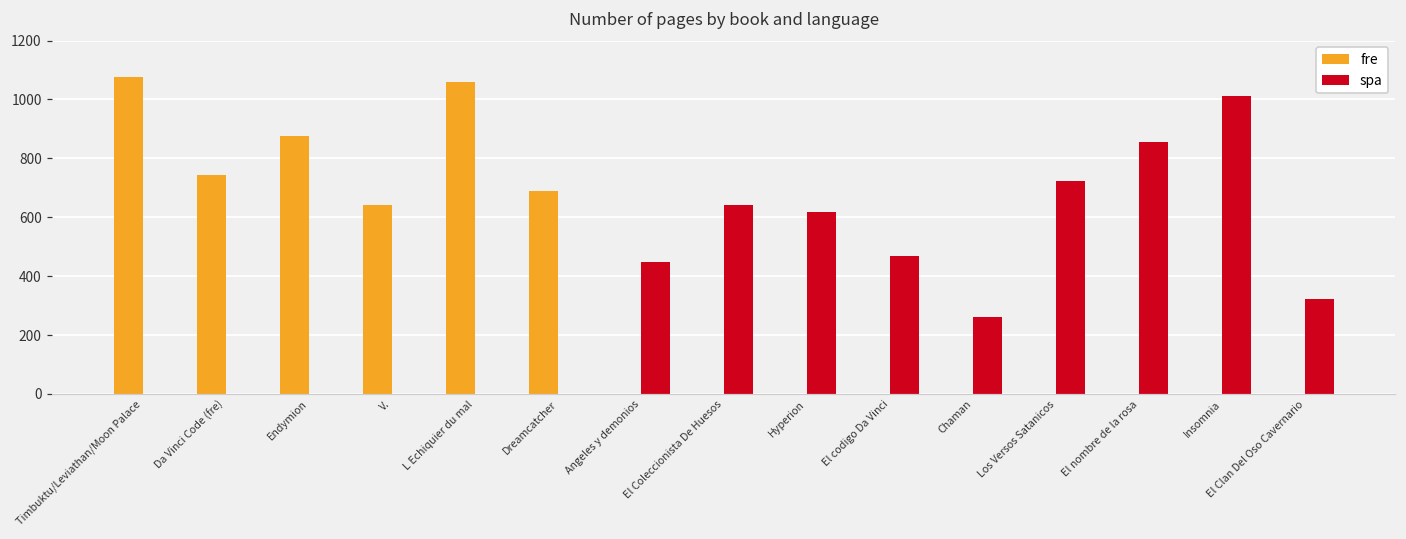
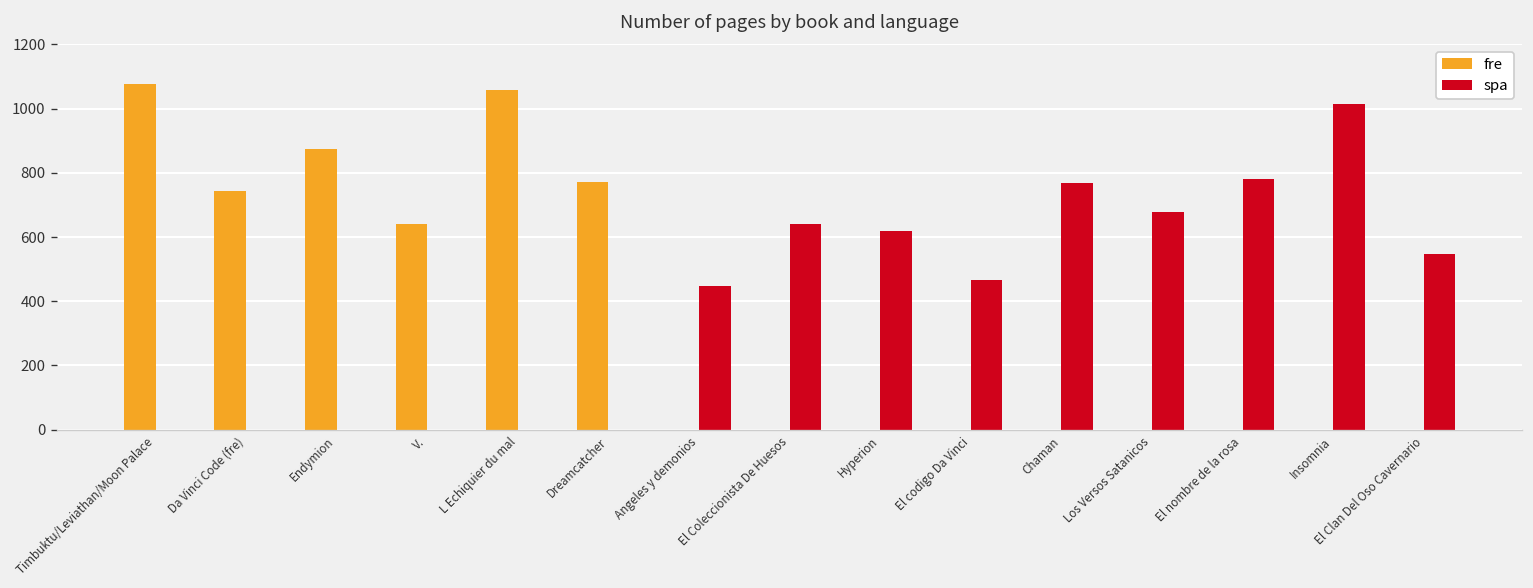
fre, Dreamcatcher: 690 -> 770
spa, Chaman: 260 -> 770
spa, Los Versos Satanicos: 720 -> 680
spa, El nombre de la rosa: 860 -> 780
spa, El Clan Del Oso Cavernario: 320 -> 550
